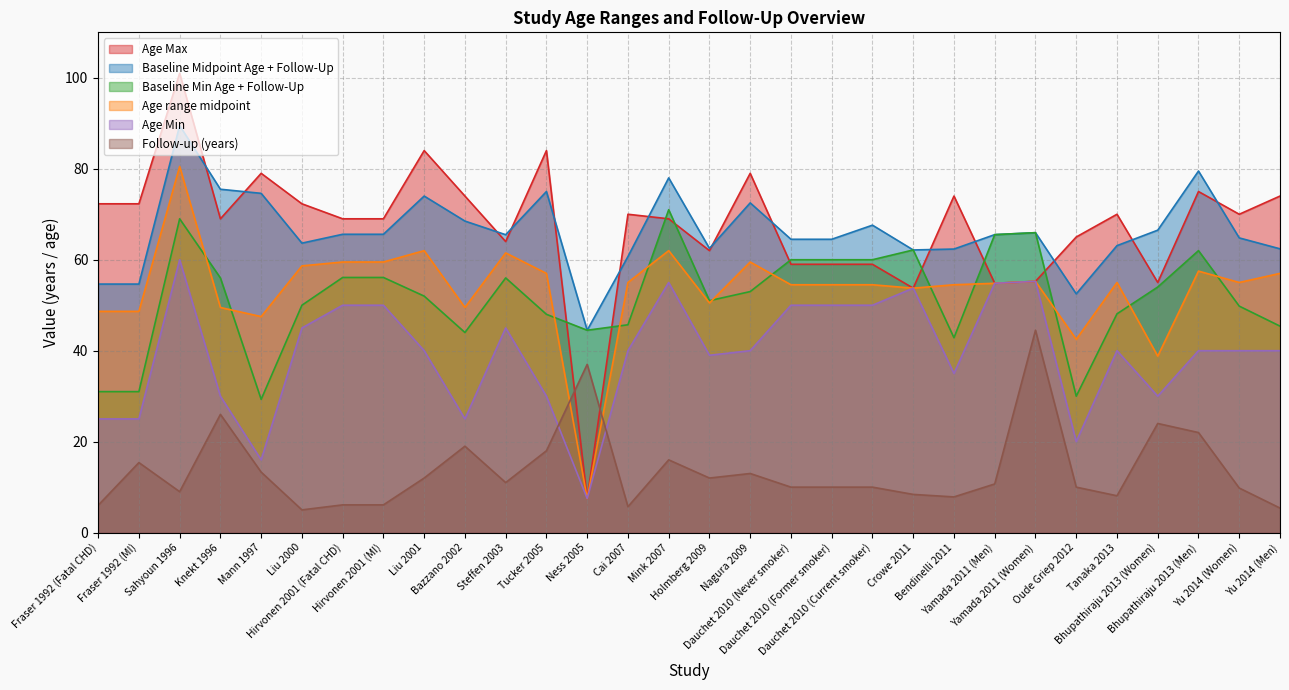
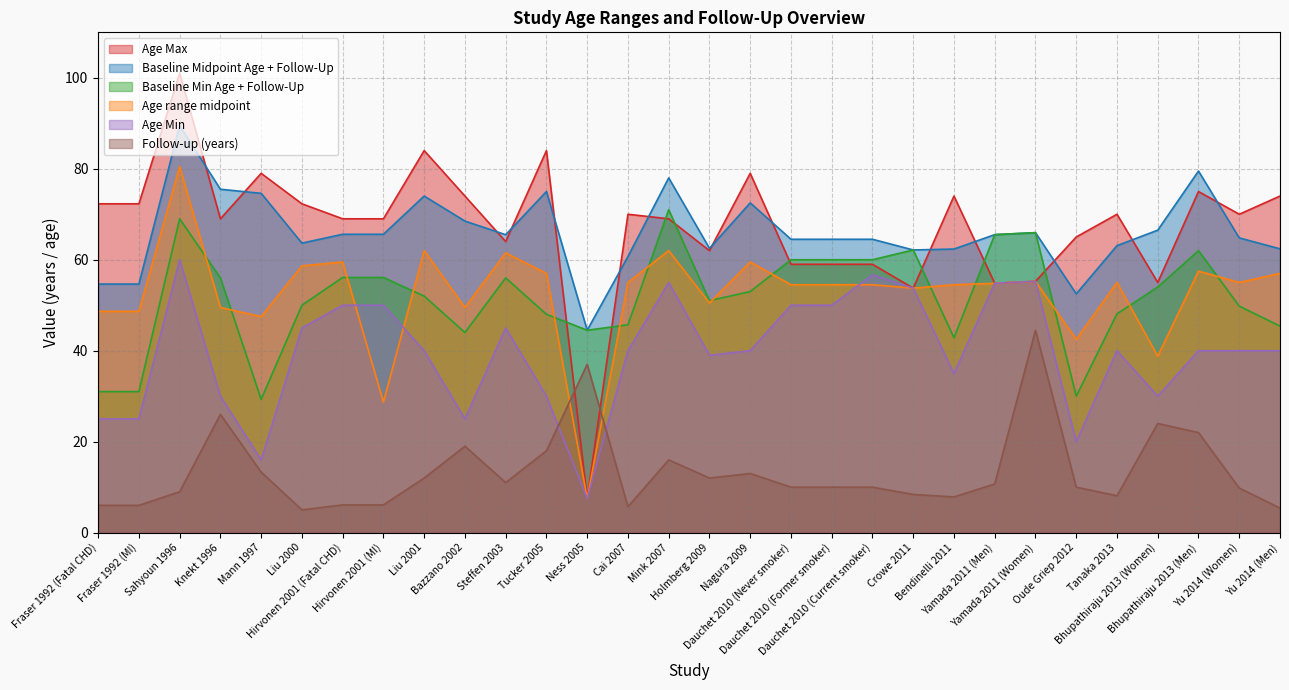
Follow-up (years), Fraser 1992 (MI): 15 -> 6
Age range midpoint, Hirvonen 2001 (MI): 60 -> 29
Baseline Midpoint Age + Follow-Up, Dauchet 2010 (Current smoker): 68 -> 65
Age Min, Dauchet 2010 (Current smoker): 50 -> 57
